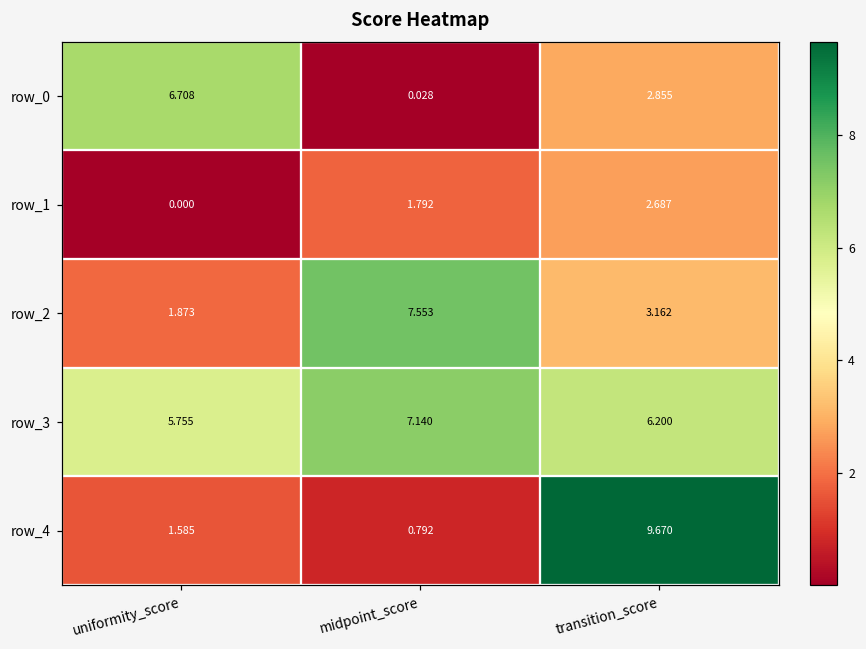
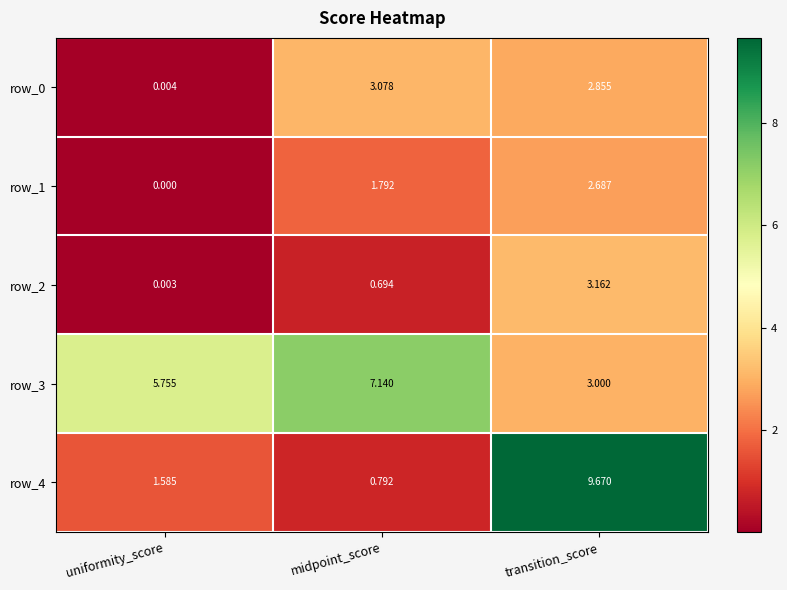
row_0, uniformity_score: 6.708 -> 0.004
row_0, midpoint_score: 0.028 -> 3.078
row_2, uniformity_score: 1.873 -> 0.003
row_2, midpoint_score: 7.553 -> 0.694
row_3, transition_score: 6.200 -> 3.000
